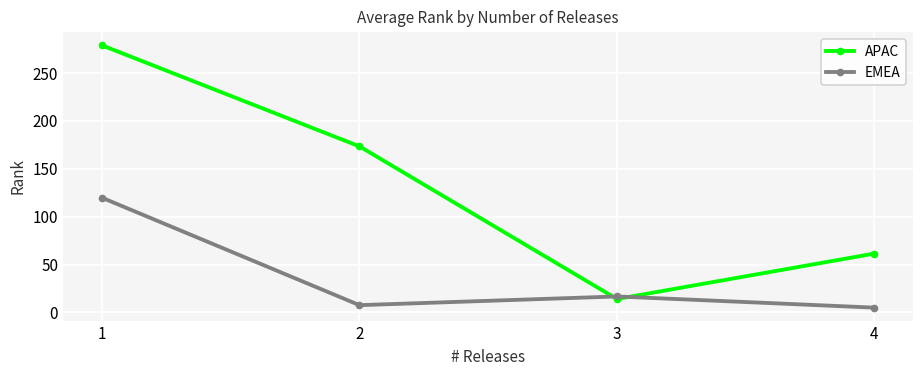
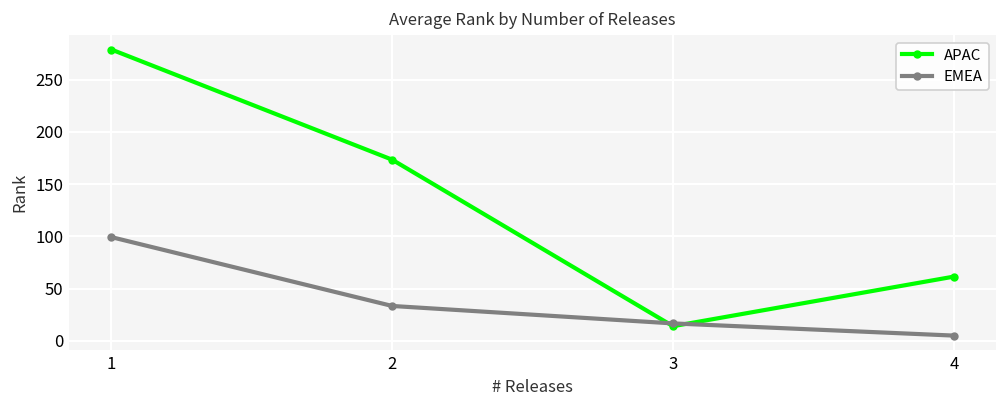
EMEA, 1: 120 -> 100
EMEA, 2: 10 -> 30
